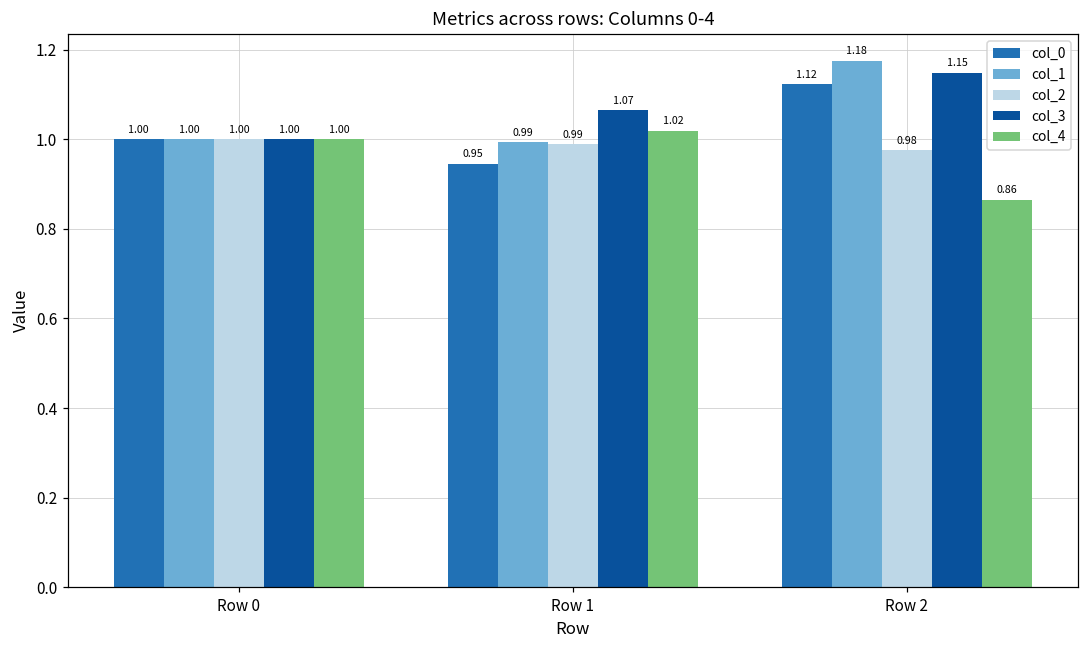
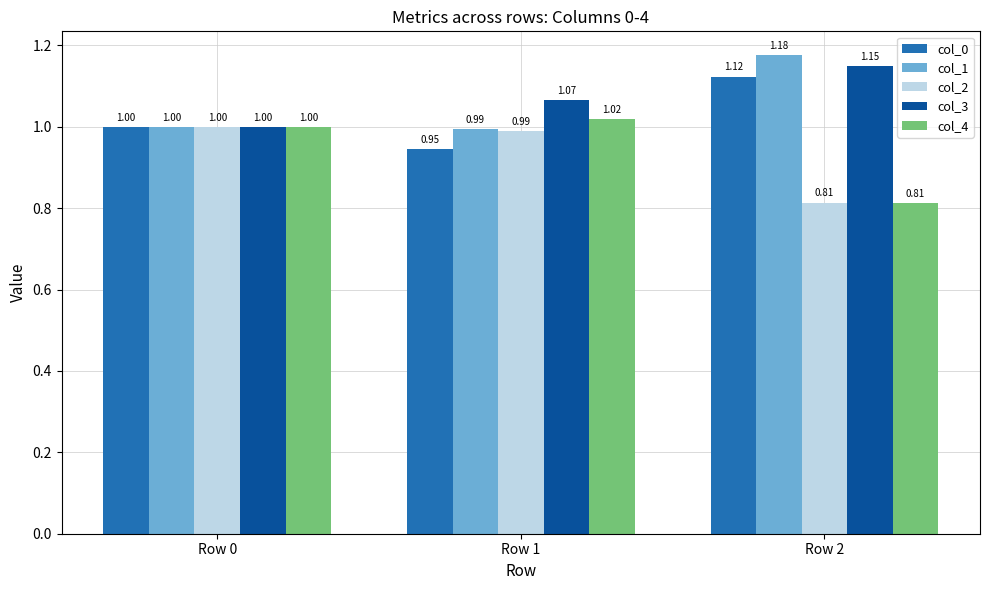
col_2, Row 2: 0.98 -> 0.81
col_4, Row 2: 0.86 -> 0.81
